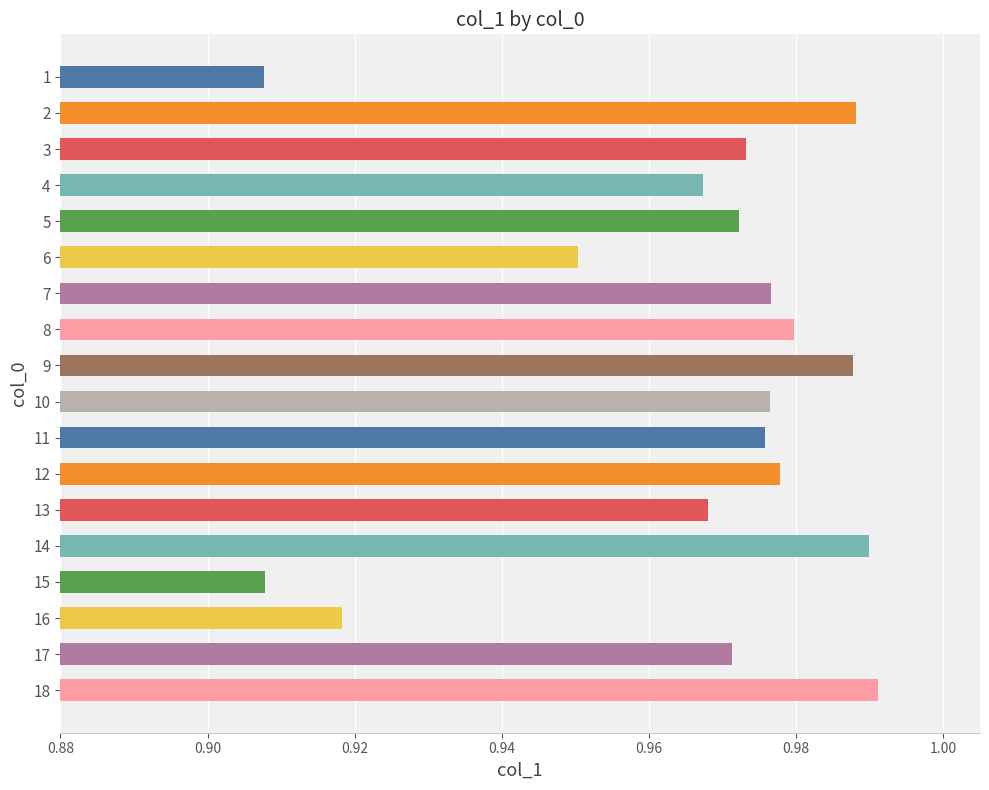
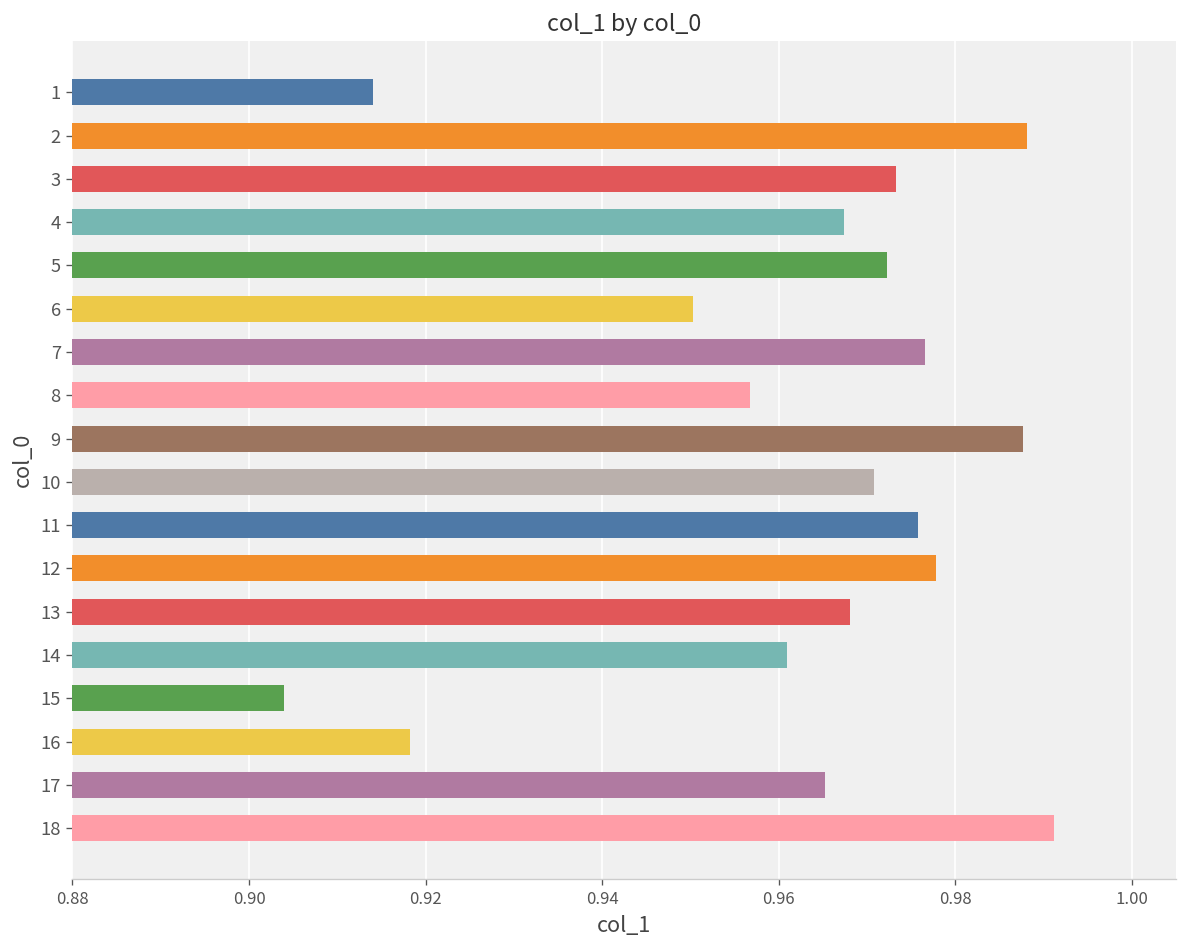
1: 0.908 -> 0.914
8: 0.980 -> 0.957
10: 0.976 -> 0.971
14: 0.990 -> 0.961
15: 0.908 -> 0.904
17: 0.971 -> 0.965
